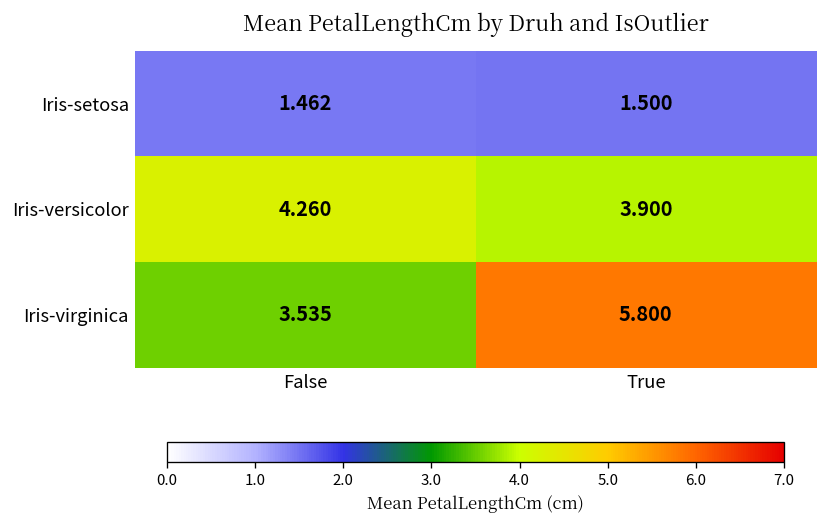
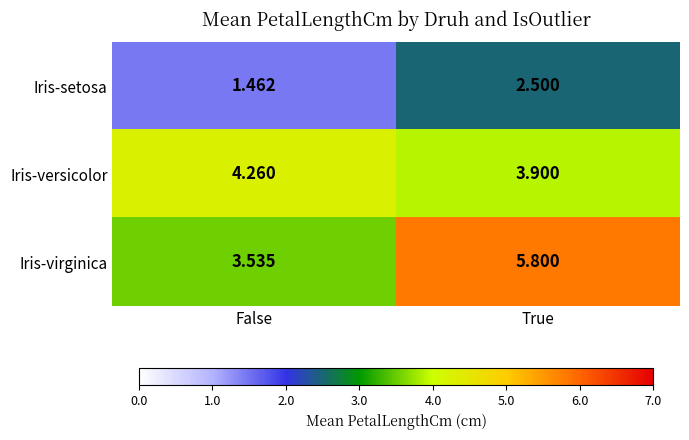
Iris-setosa, True: 1.500 -> 2.500
